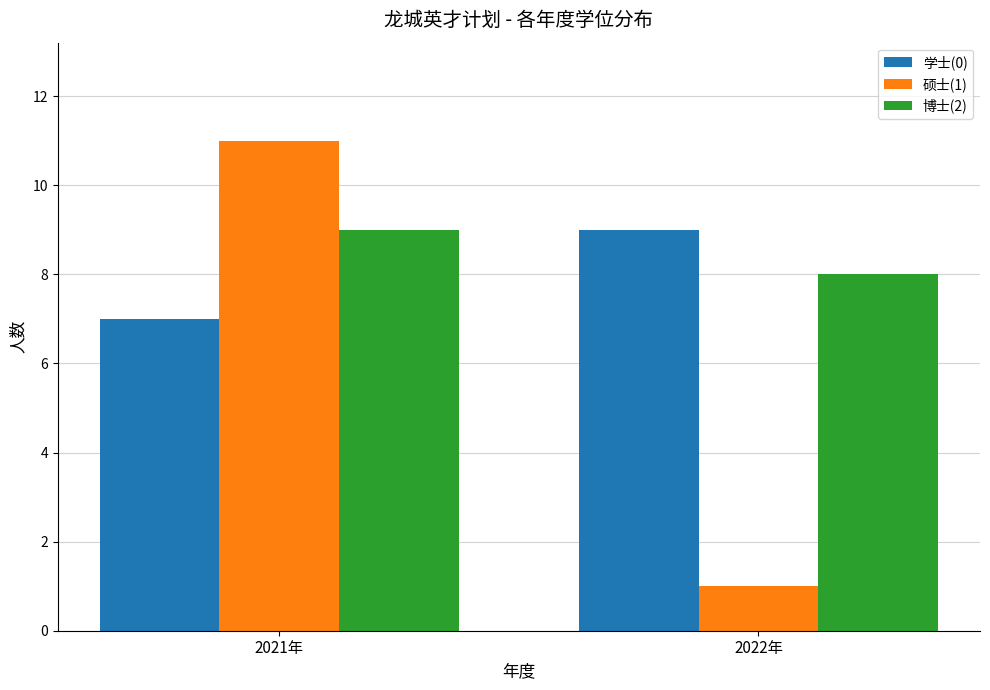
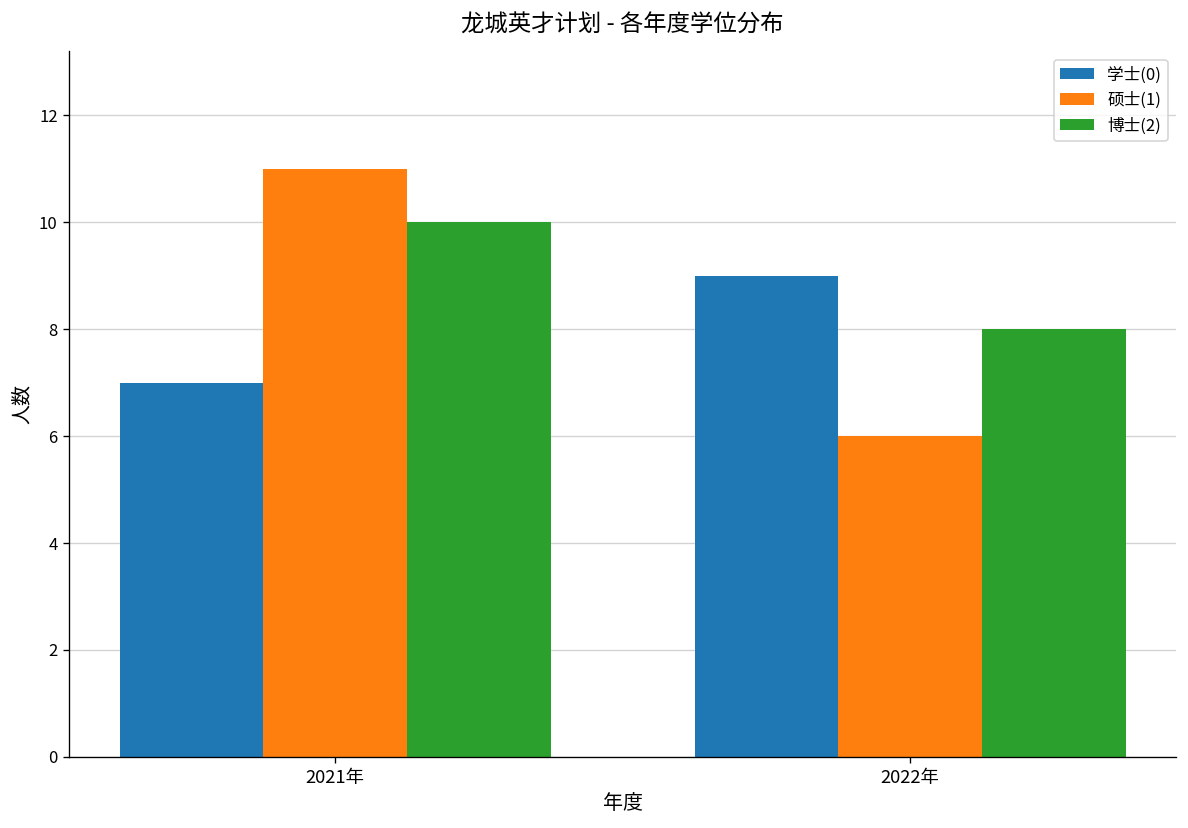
博士(2), 2021年: 9 -> 10
硕士(1), 2022年: 1 -> 6
